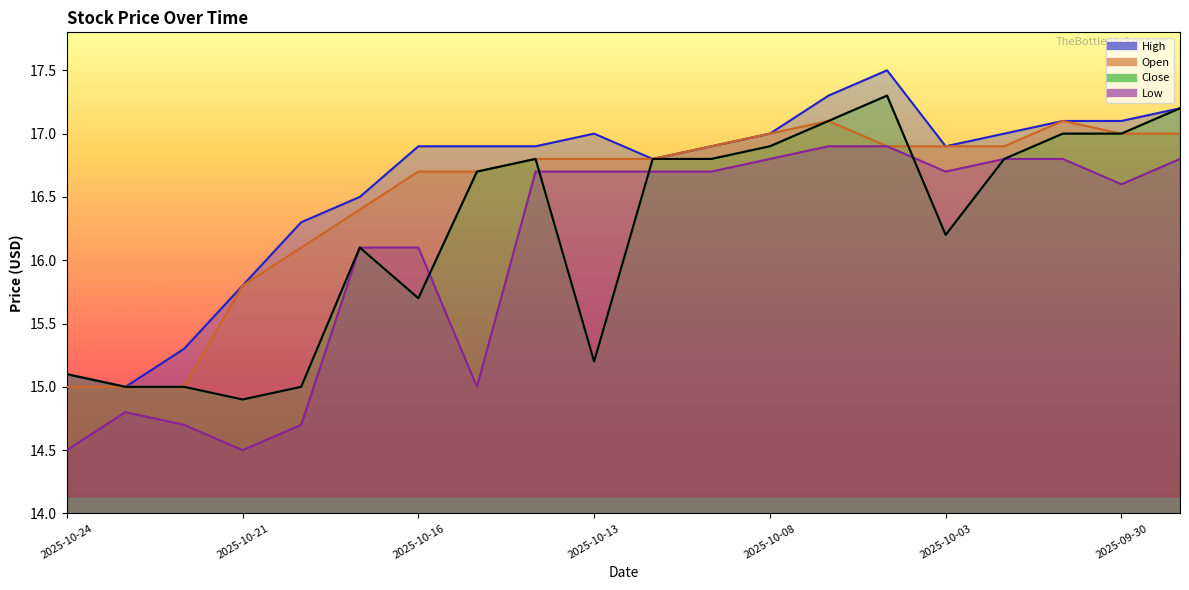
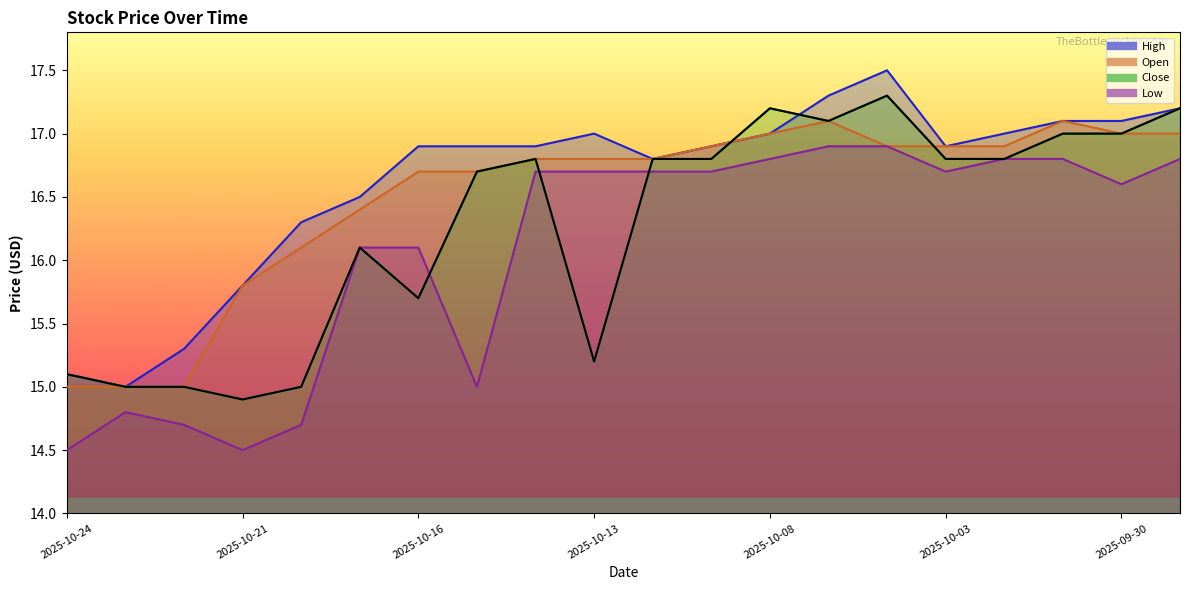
Close, 2025-10-08: 16.9 -> 17.2
Close, 2025-10-03: 16.2 -> 16.8
